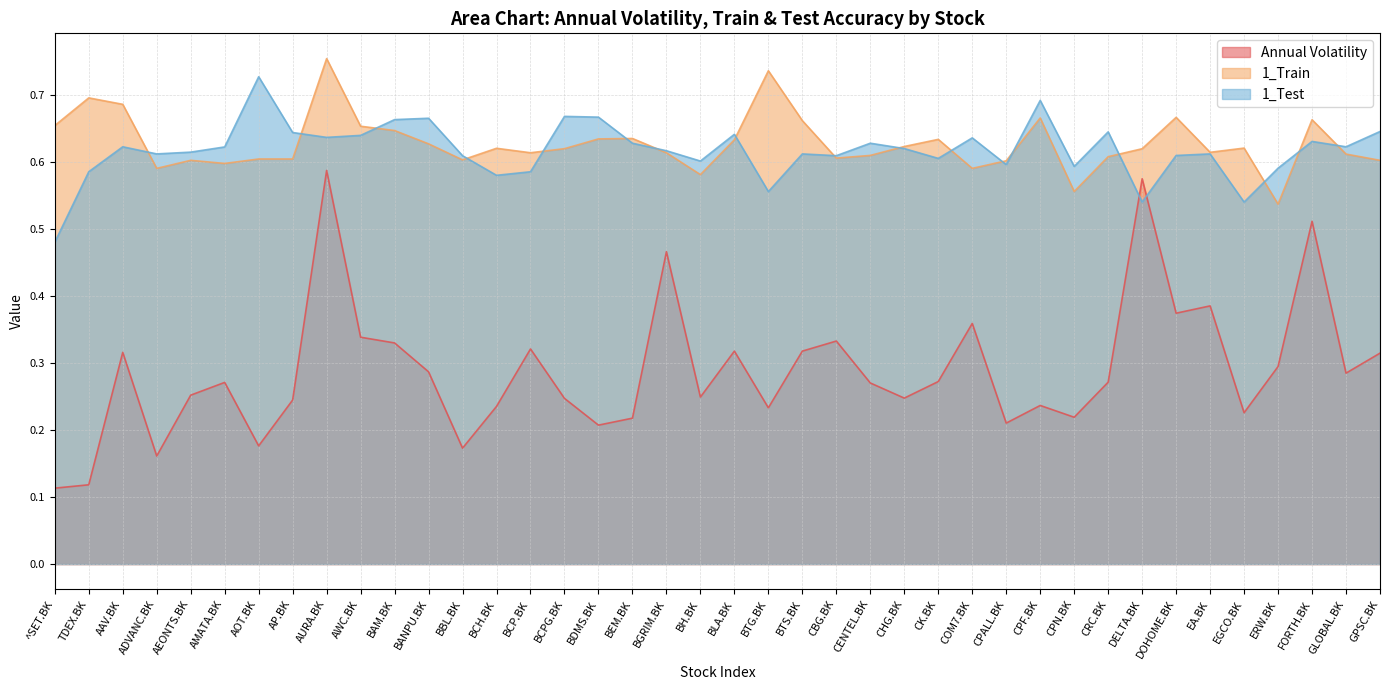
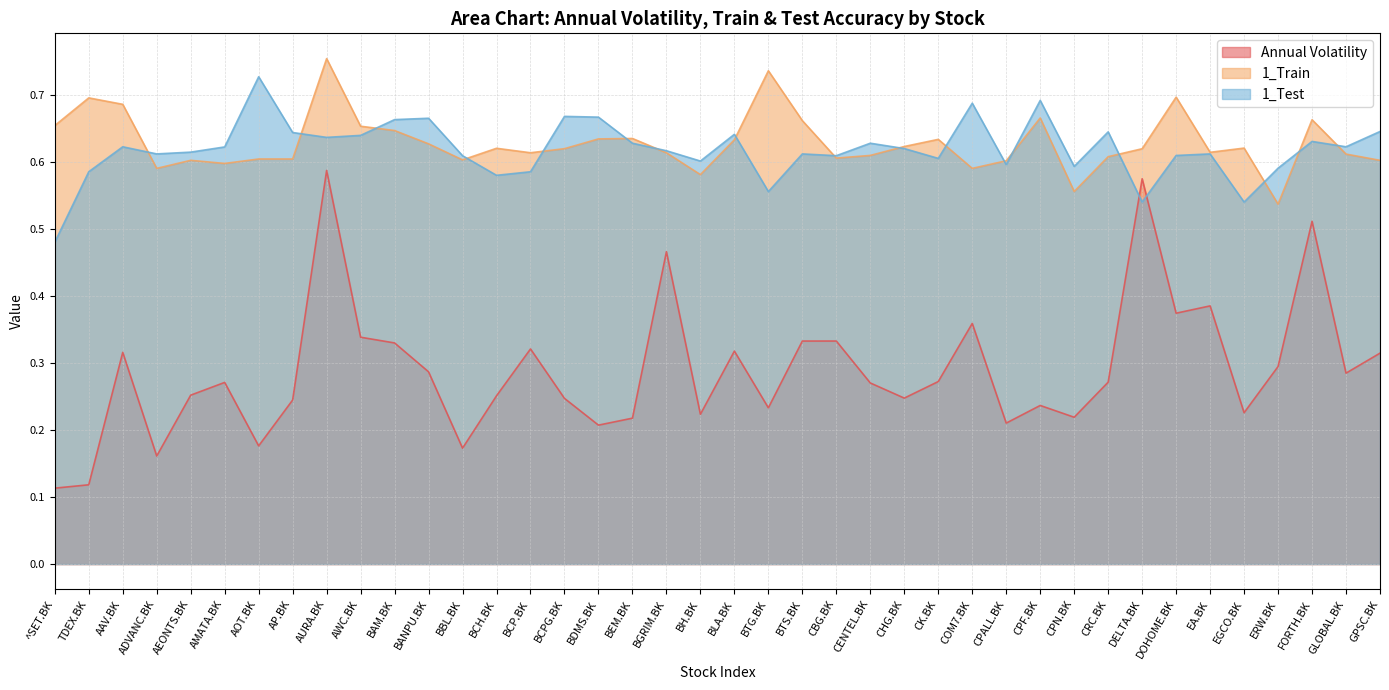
Annual Volatility, BCH.BK: 0.24 -> 0.25
Annual Volatility, BH.BK: 0.25 -> 0.22
Annual Volatility, BTS.BK: 0.32 -> 0.33
1_Test, COM7.BK: 0.64 -> 0.69
1_Train, DOHOME.BK: 0.67 -> 0.70
